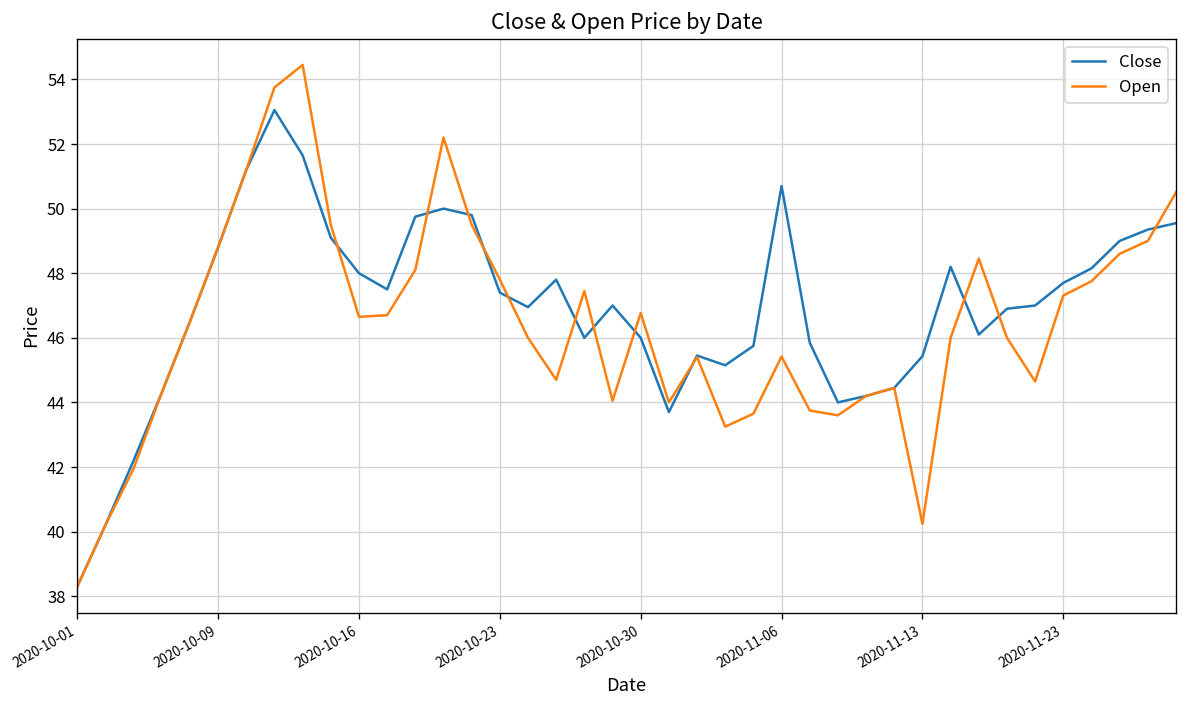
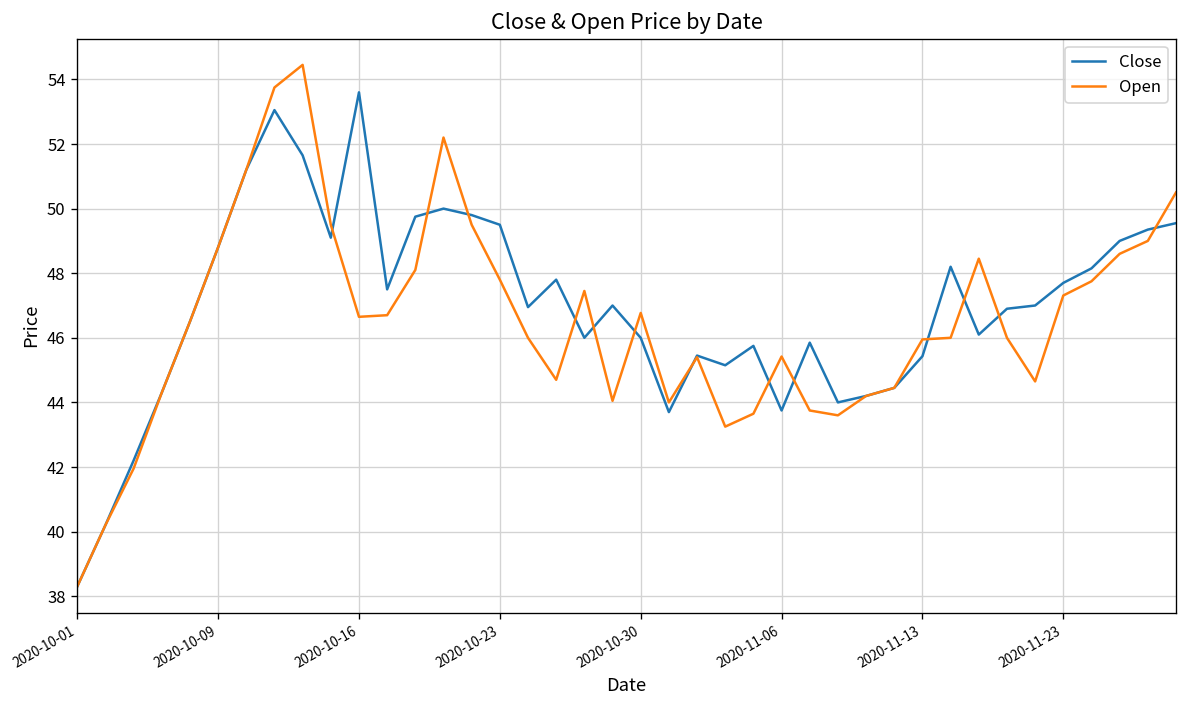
Close, 2020-10-16: 48.0 -> 53.6
Close, 2020-10-23: 47.4 -> 49.5
Close, 2020-11-06: 50.7 -> 43.8
Open, 2020-11-13: 40.2 -> 46.0
